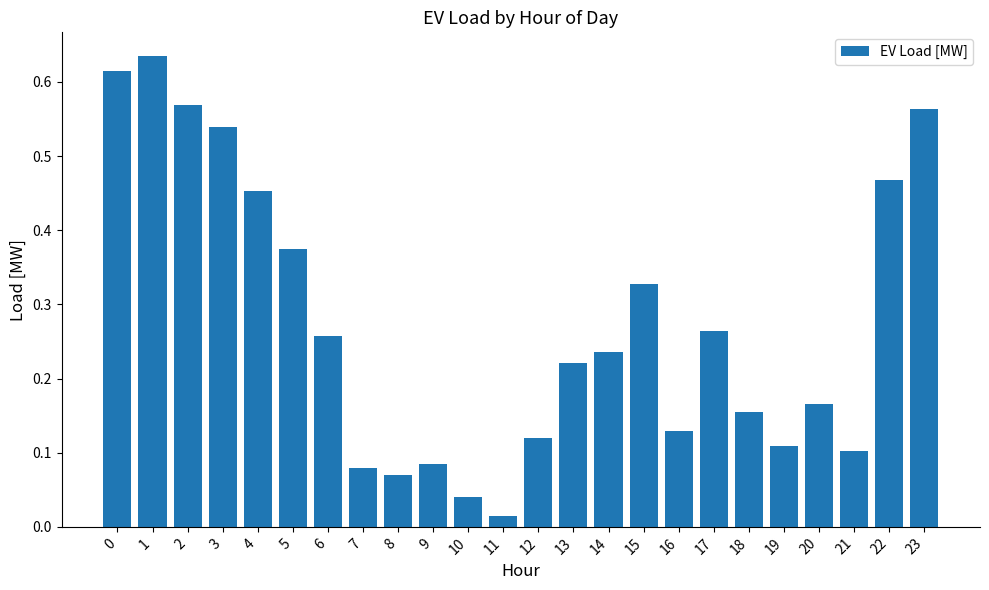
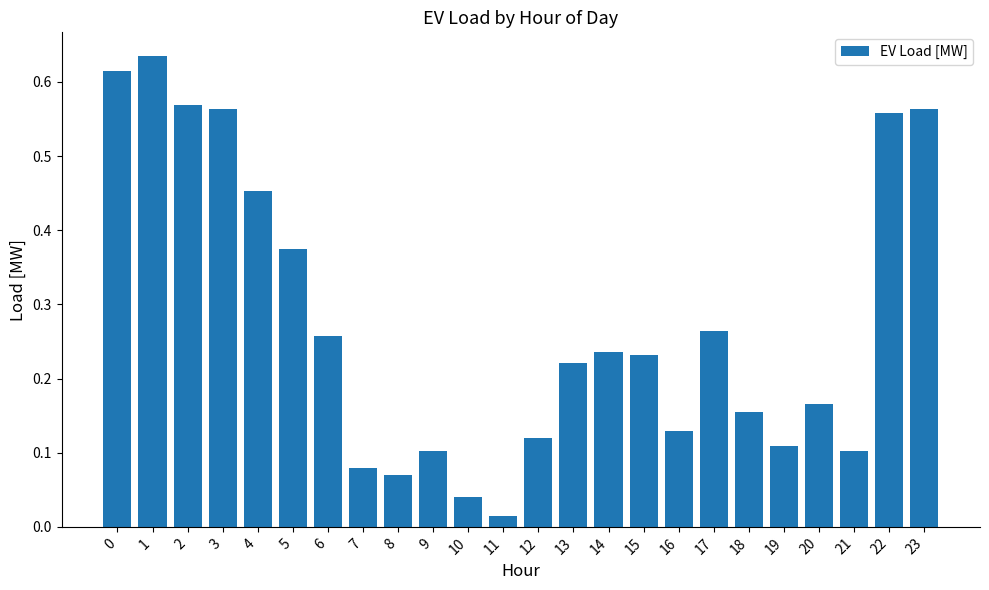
3: 0.54 -> 0.56
9: 0.09 -> 0.10
15: 0.33 -> 0.23
22: 0.47 -> 0.56
